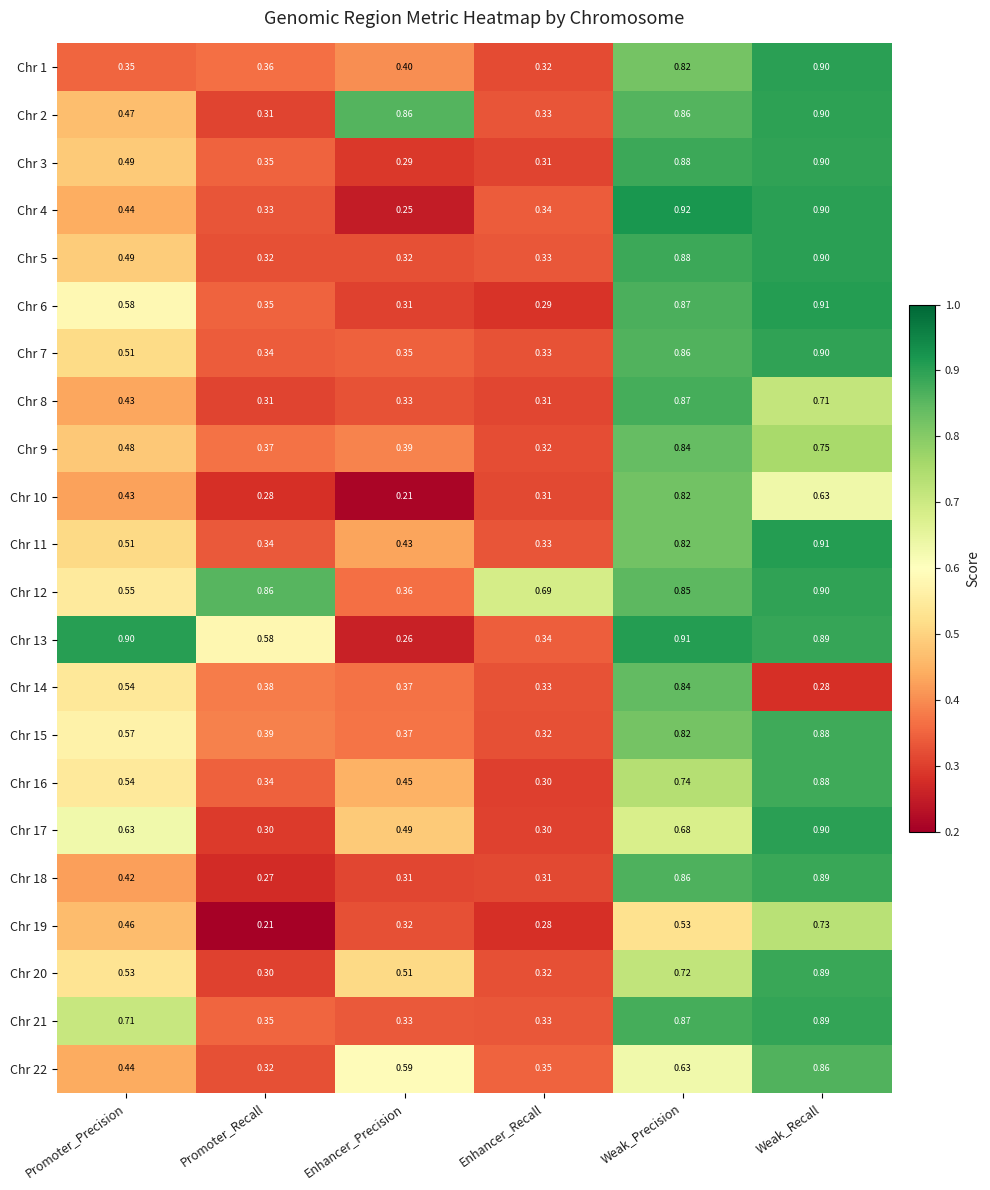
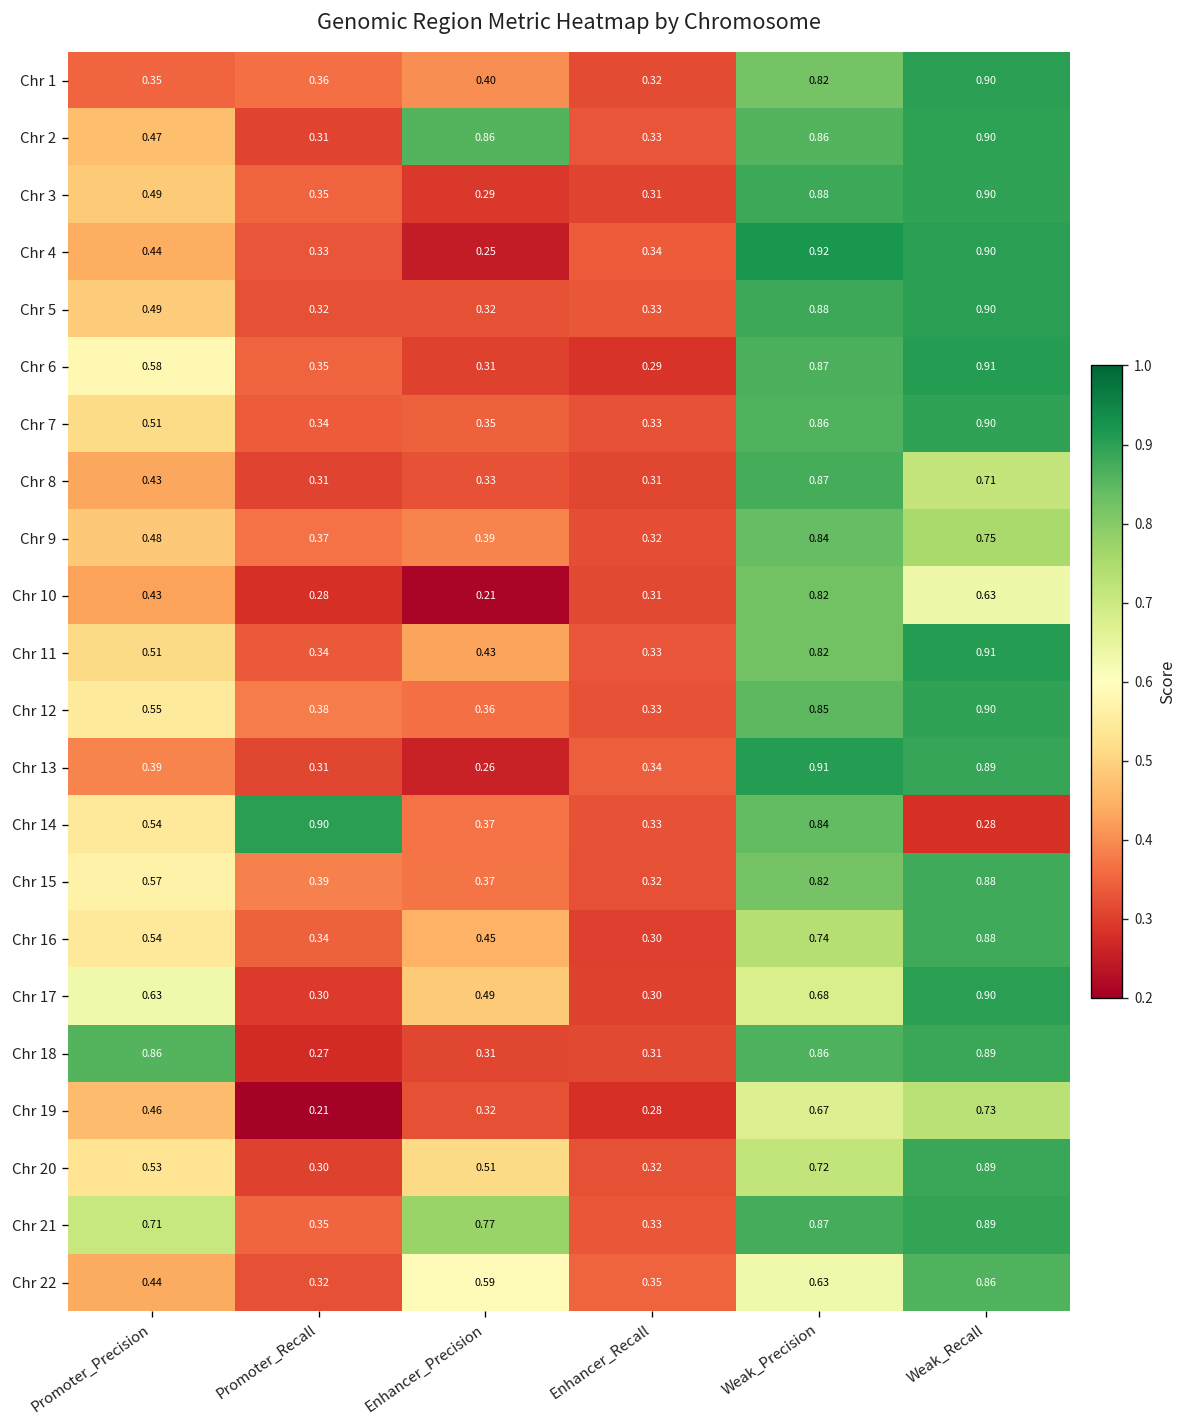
Chr 12, Promoter_Recall: 0.86 -> 0.38
Chr 12, Enhancer_Recall: 0.69 -> 0.33
Chr 13, Promoter_Precision: 0.90 -> 0.39
Chr 13, Promoter_Recall: 0.58 -> 0.31
Chr 14, Promoter_Recall: 0.38 -> 0.90
Chr 18, Promoter_Precision: 0.42 -> 0.86
Chr 19, Weak_Precision: 0.53 -> 0.67
Chr 21, Enhancer_Precision: 0.33 -> 0.77
